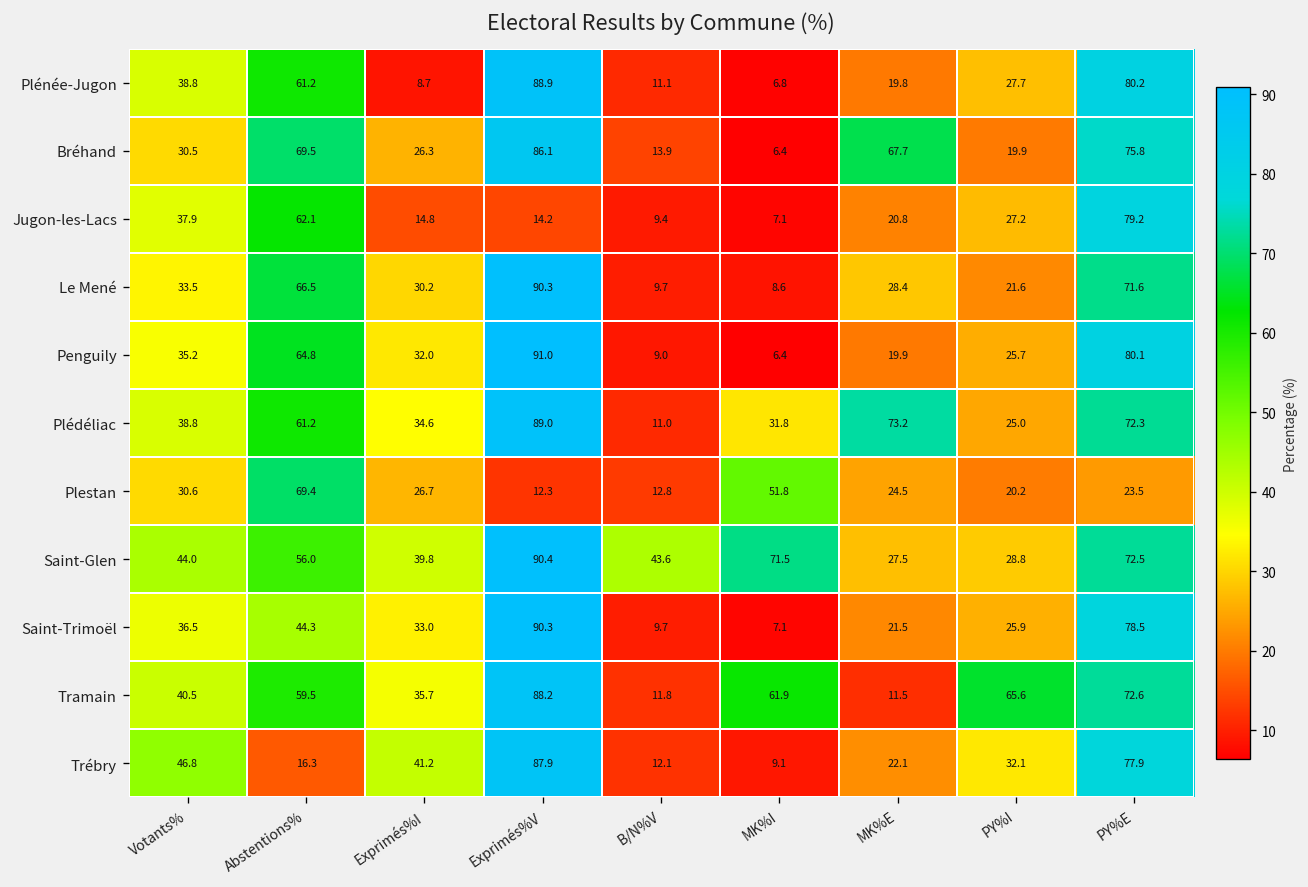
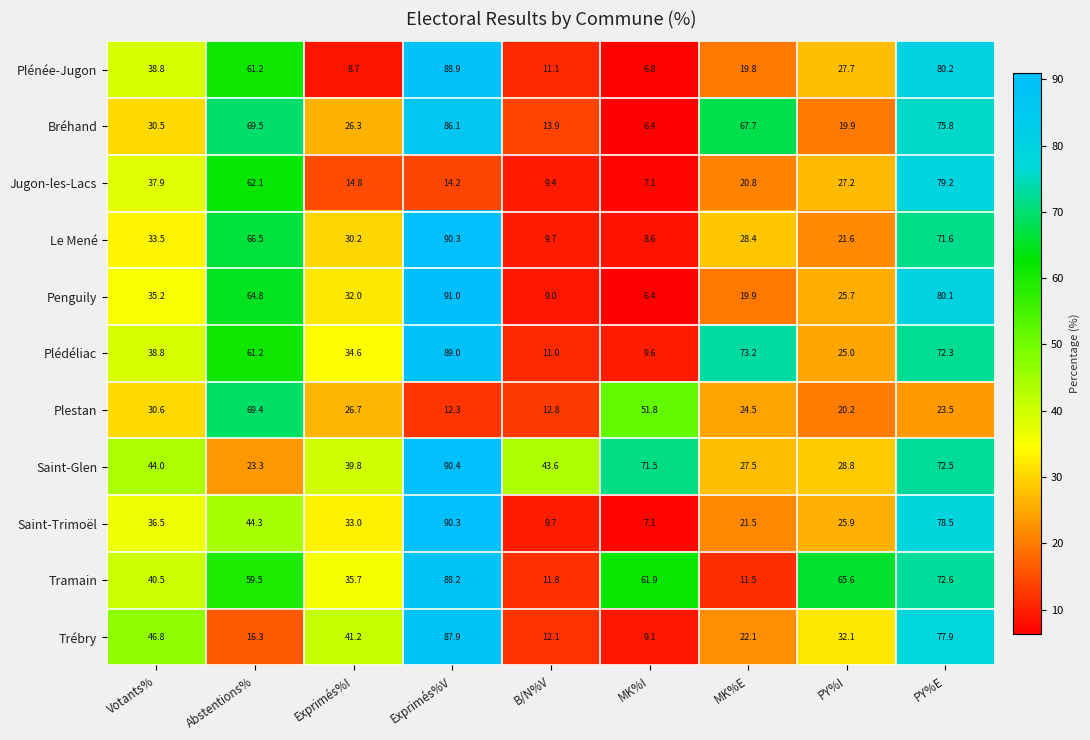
Plédéliac, MK%I: 31.8 -> 9.6
Saint-Glen, Abstentions%: 56.0 -> 23.3
